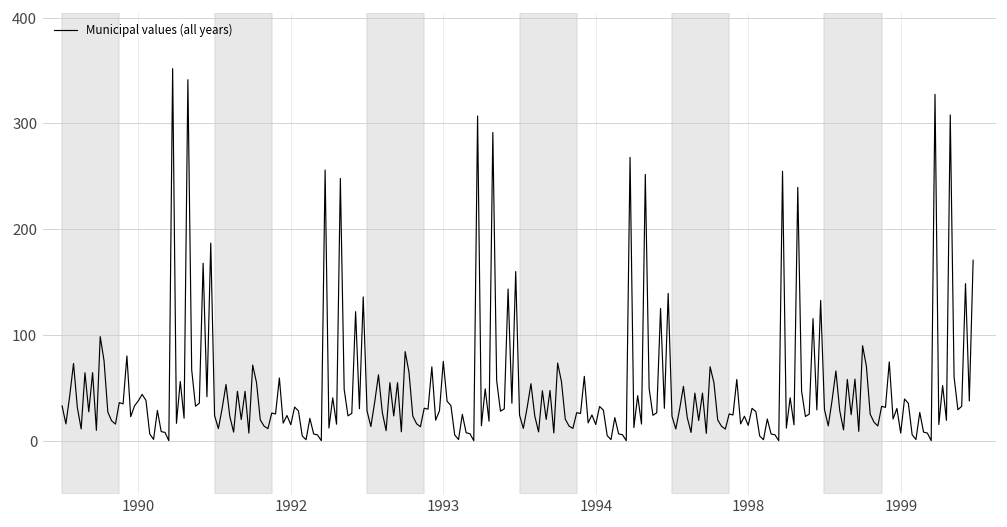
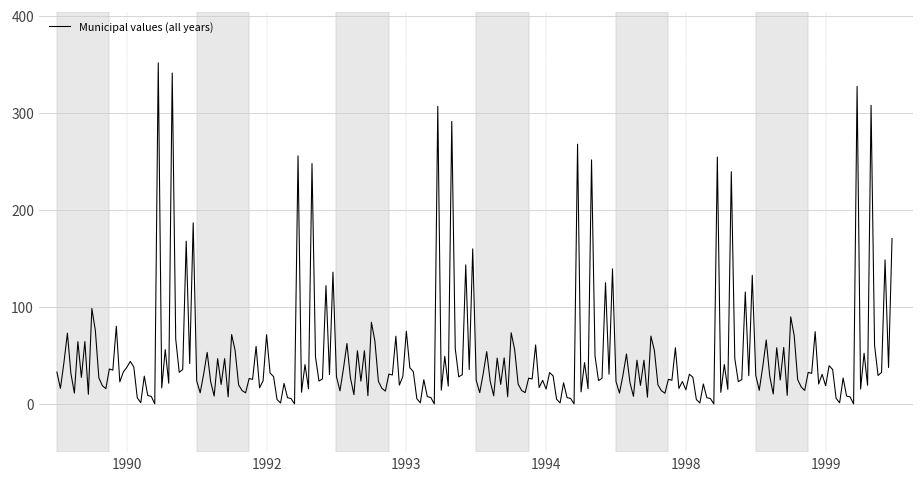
1992: 20 -> 70
1999: 10 -> 20
